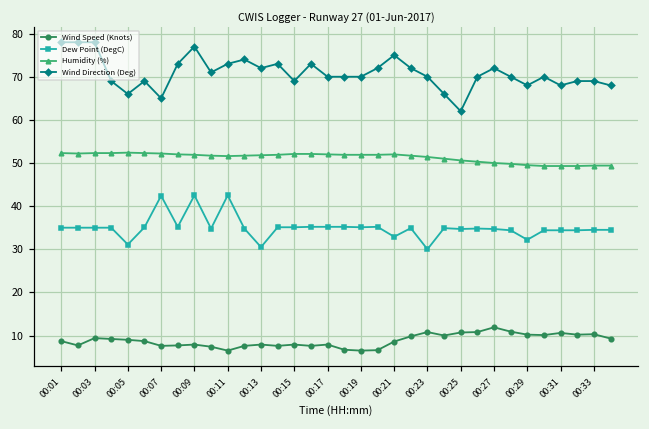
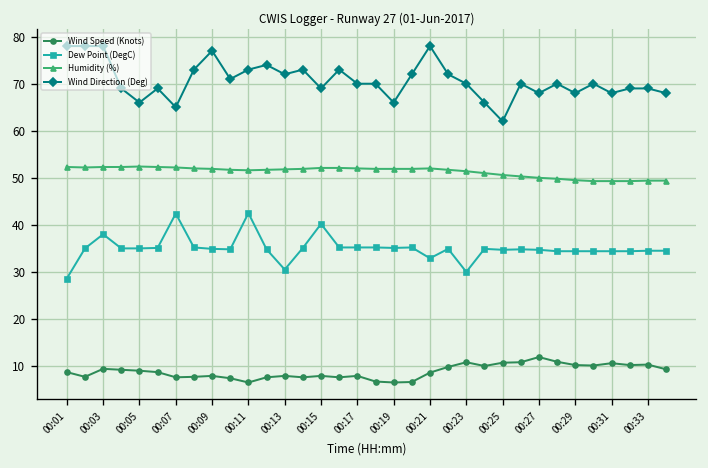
Dew Point (DegC), 00:01: 35 -> 29
Dew Point (DegC), 00:03: 35 -> 38
Dew Point (DegC), 00:05: 31 -> 35
Dew Point (DegC), 00:09: 43 -> 35
Dew Point (DegC), 00:15: 35 -> 40
Wind Direction (Deg), 00:19: 70 -> 66
Wind Direction (Deg), 00:21: 75 -> 78
Wind Direction (Deg), 00:27: 72 -> 68
Dew Point (DegC), 00:29: 32 -> 34
